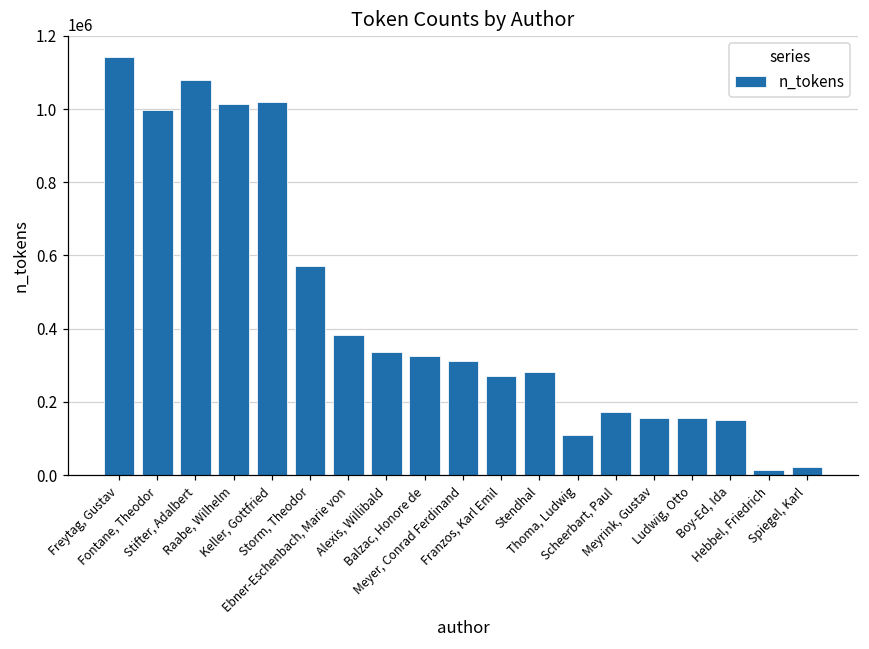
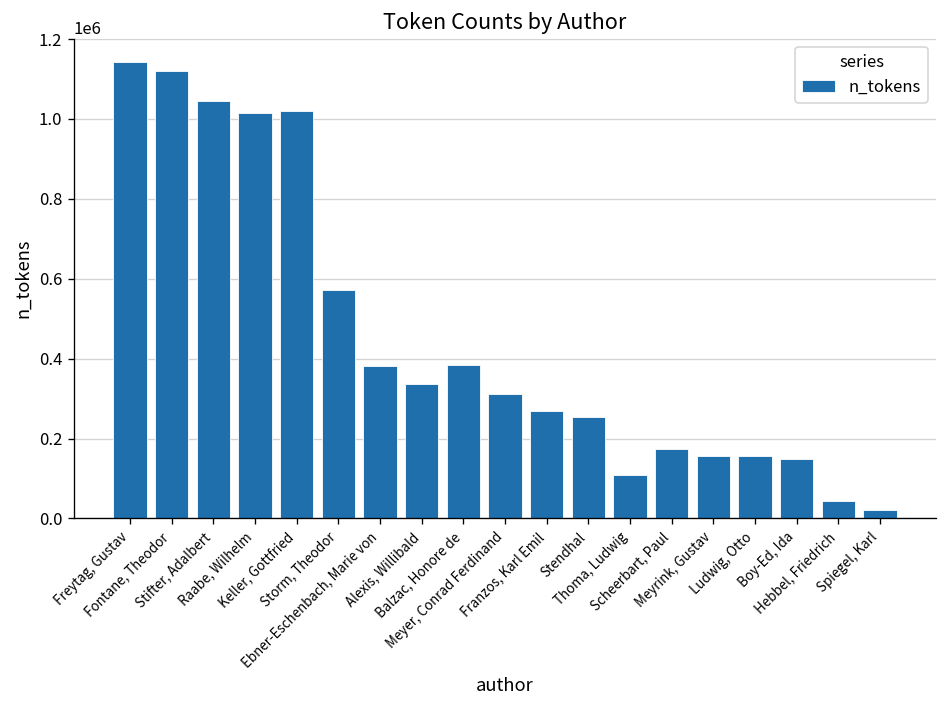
Fontane, Theodor: 1000000 -> 1120000
Stifter, Adalbert: 1080000 -> 1040000
Balzac, Honore de: 320000 -> 380000
Stendhal: 280000 -> 250000
Hebbel, Friedrich: 10000 -> 40000
